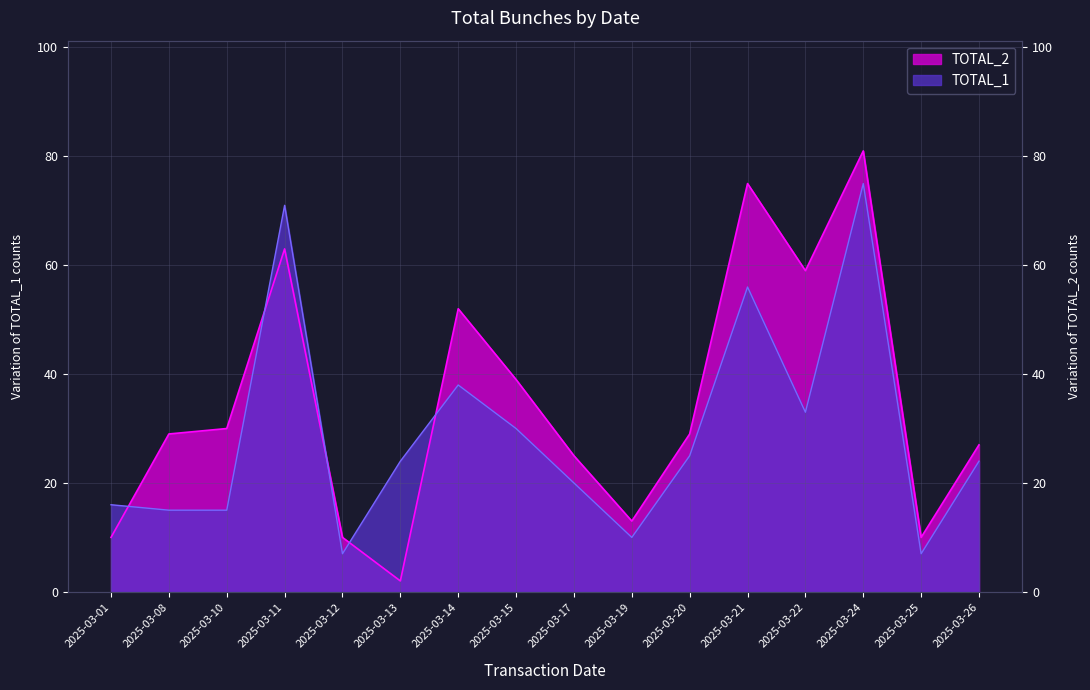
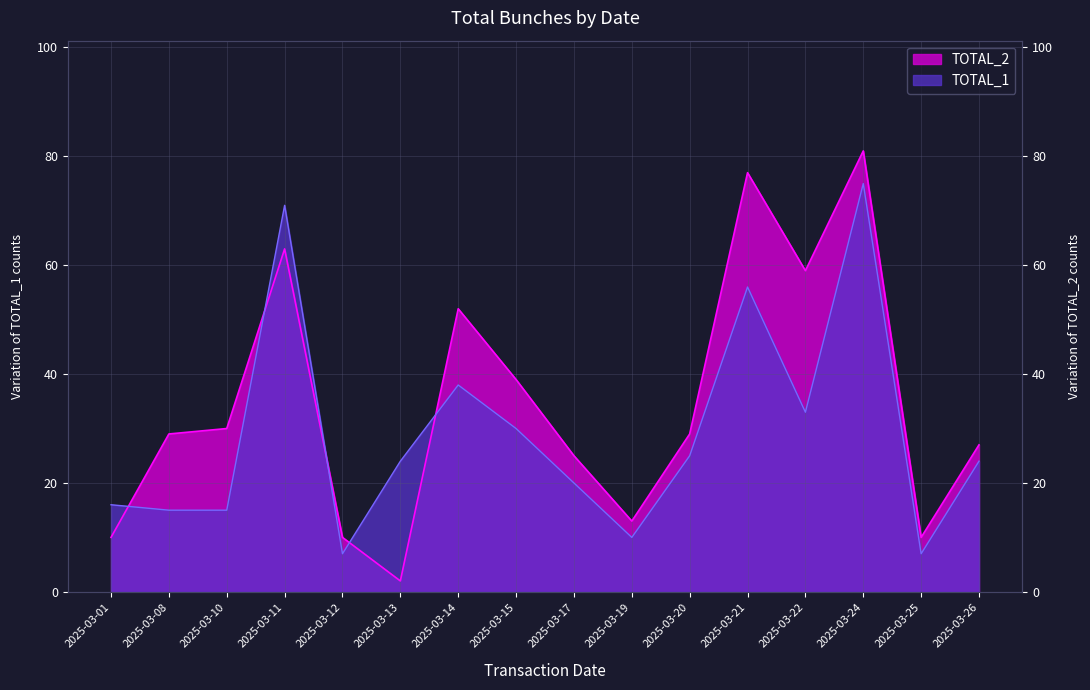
TOTAL_2, 2025-03-21: 75 -> 77
